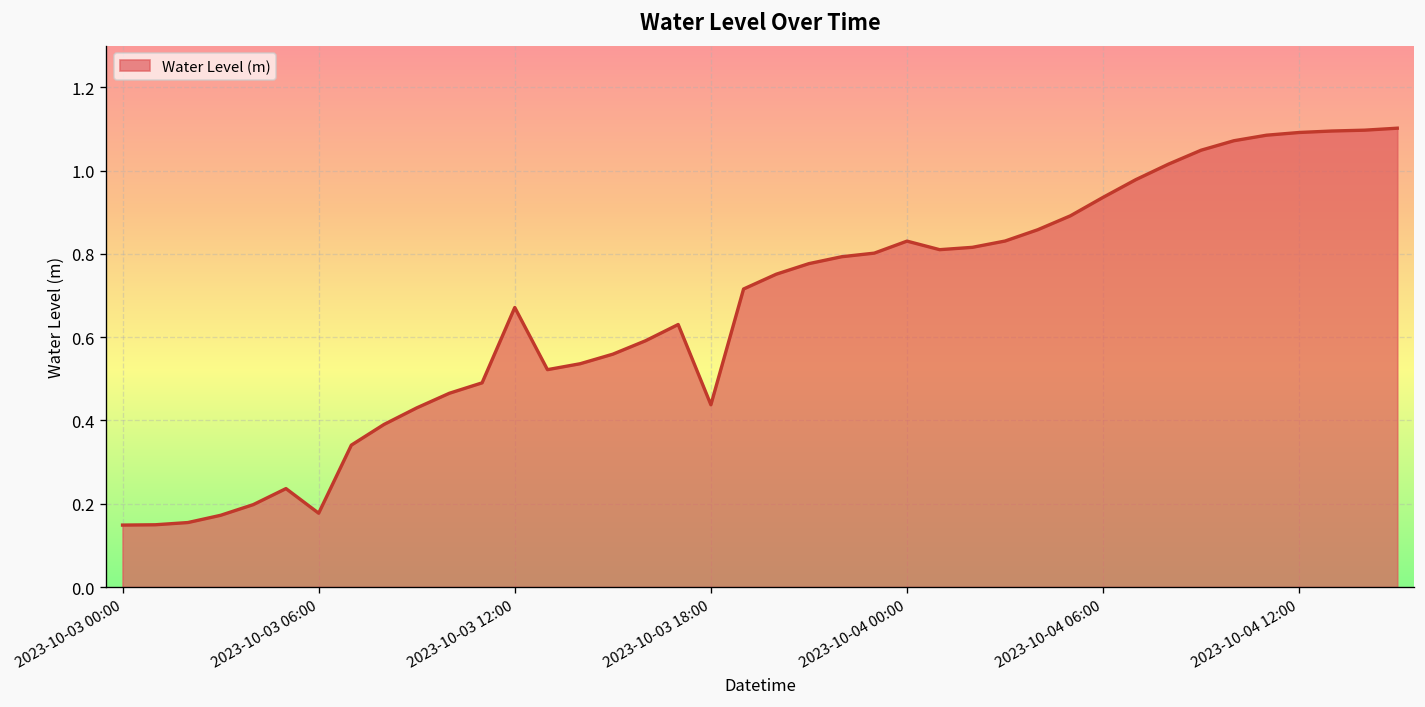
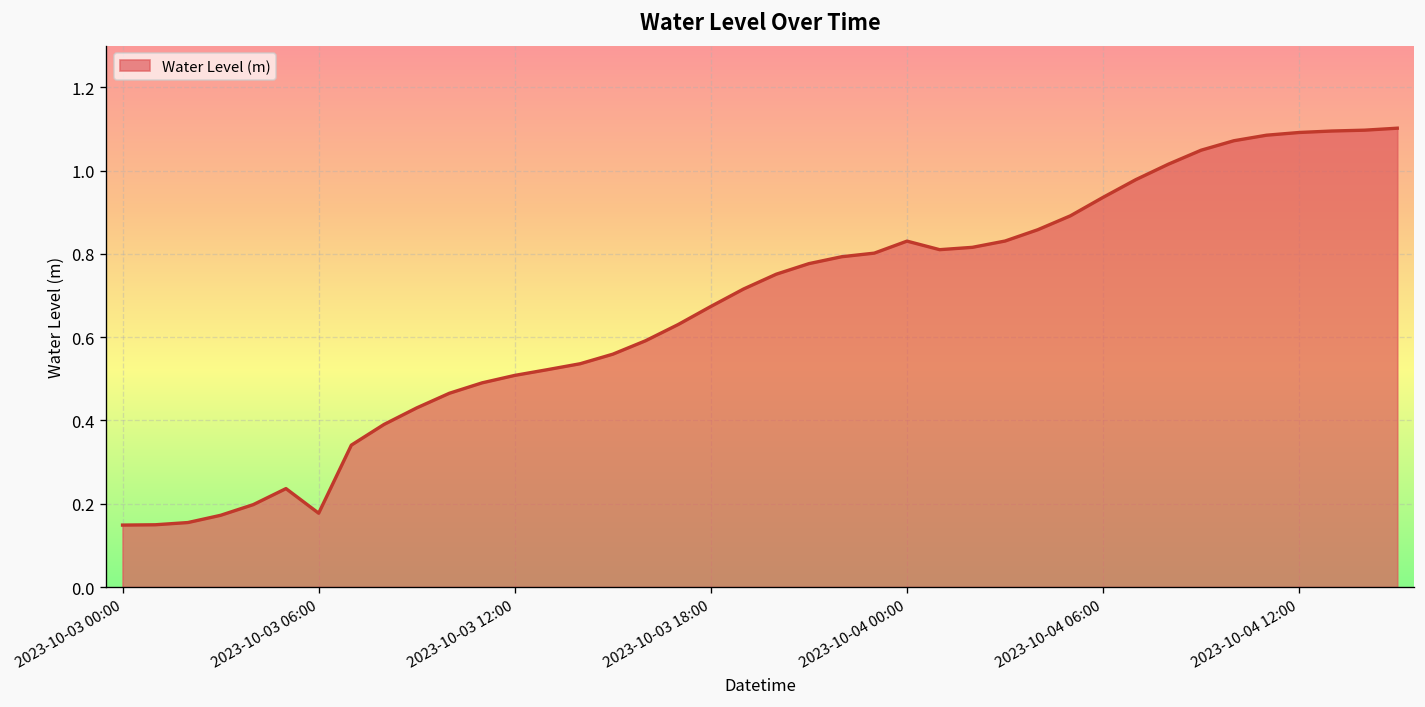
2023-10-03 12:00: 0.67 -> 0.51
2023-10-03 18:00: 0.44 -> 0.67
